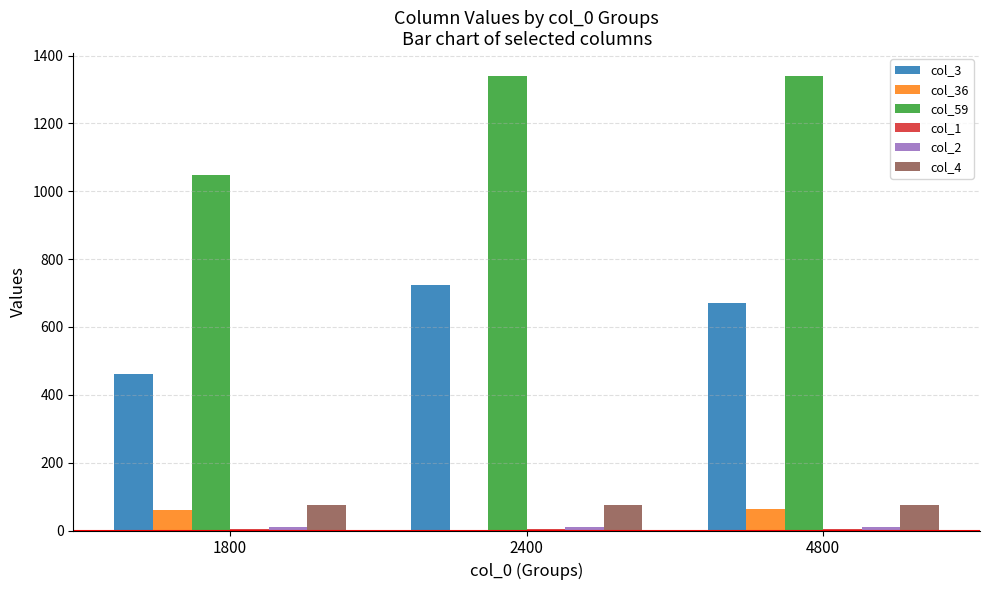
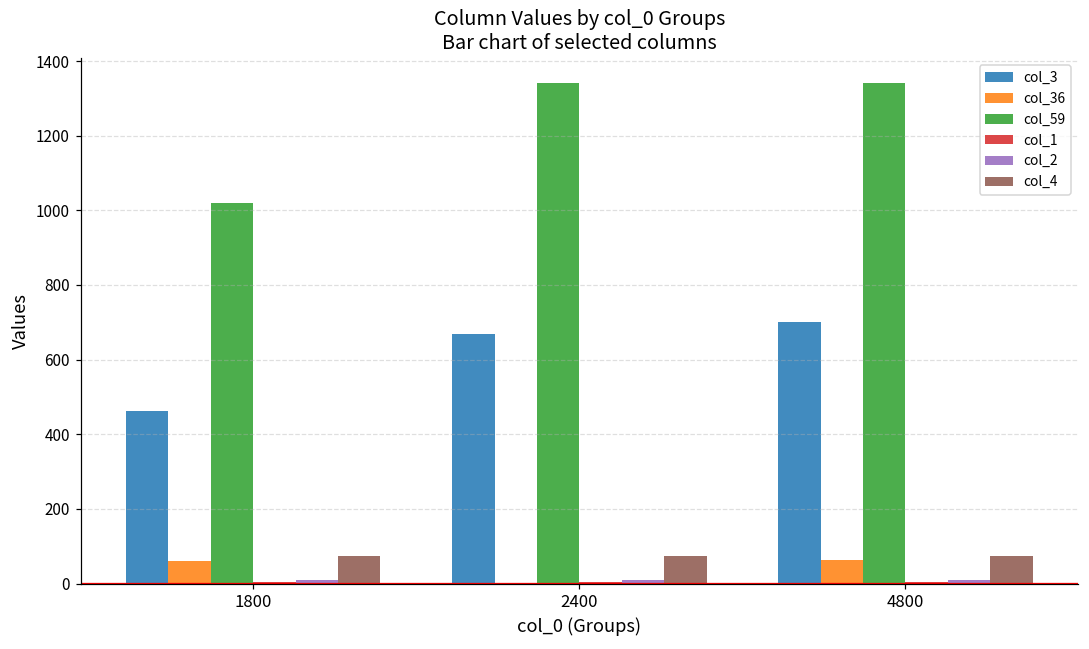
col_59, 1800: 1050 -> 1020
col_3, 2400: 730 -> 670
col_3, 4800: 670 -> 700
